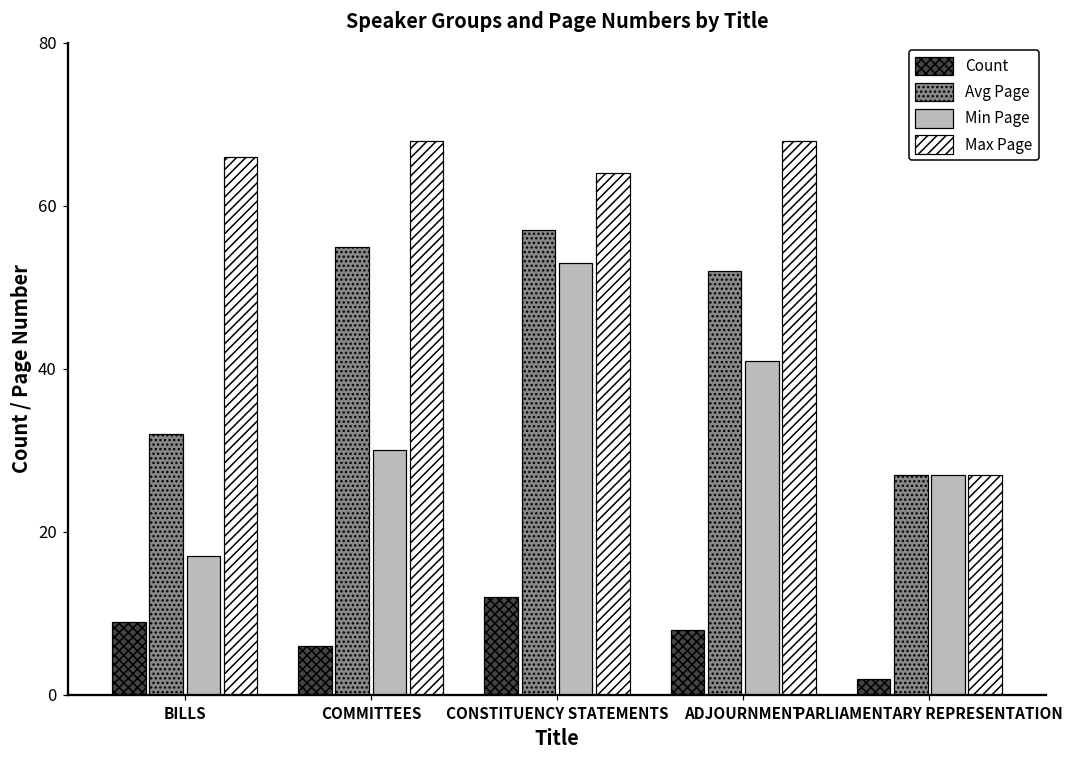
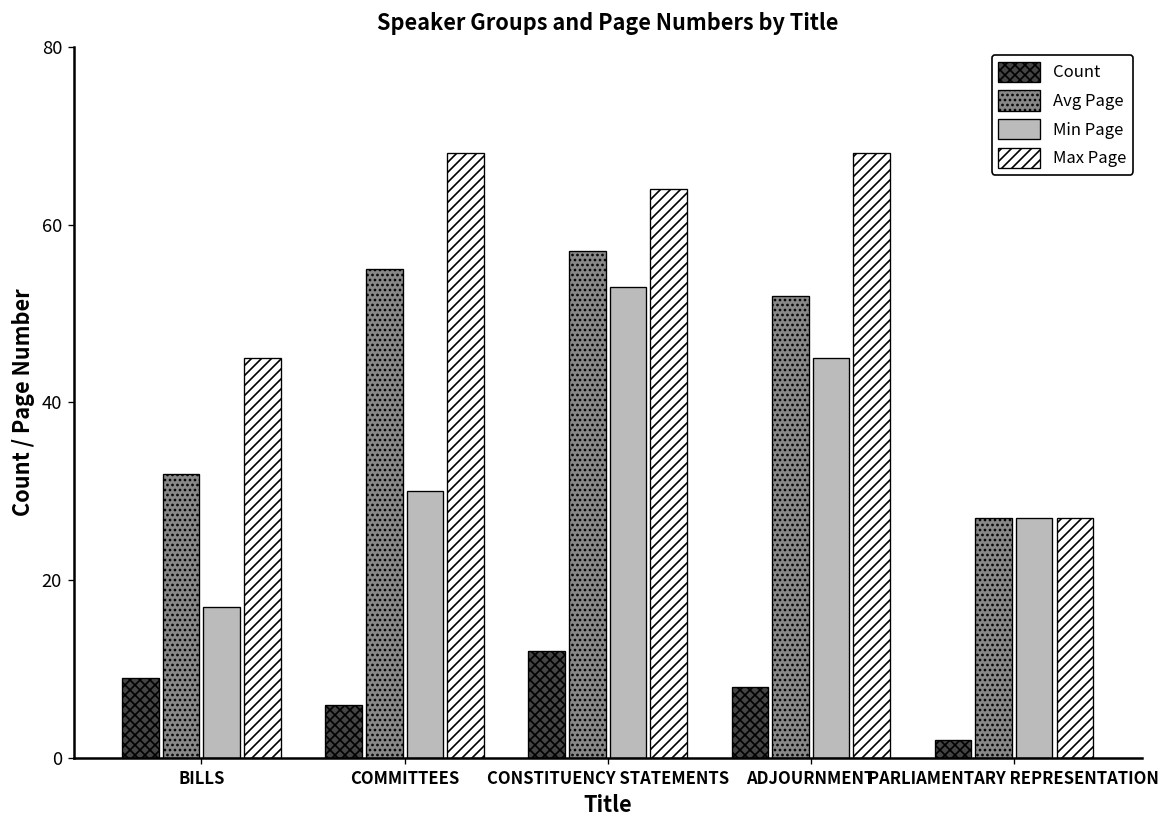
Max Page, BILLS: 66 -> 45
Min Page, ADJOURNMENT: 41 -> 45
